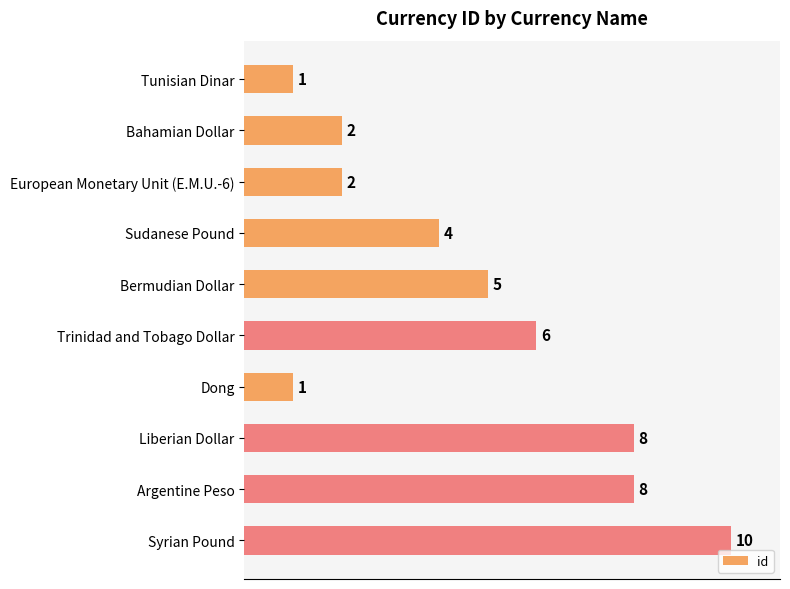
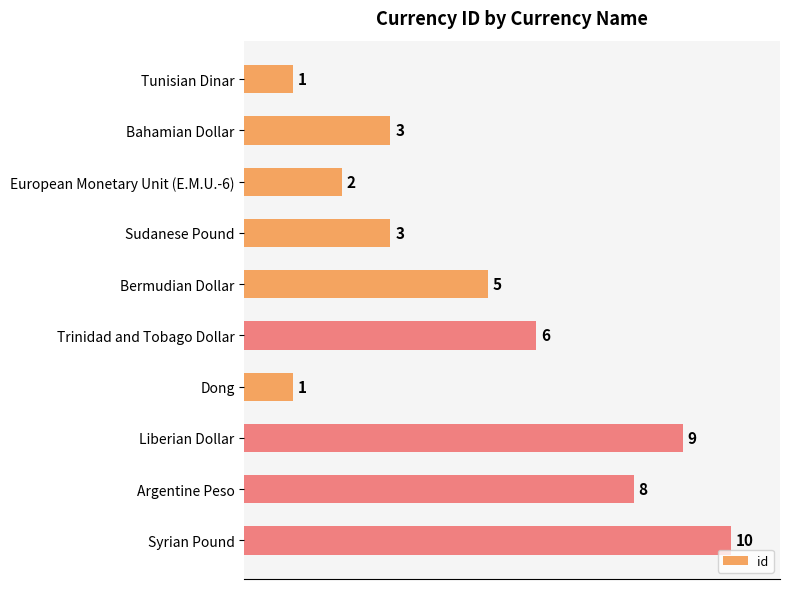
Bahamian Dollar: 2 -> 3
Sudanese Pound: 4 -> 3
Liberian Dollar: 8 -> 9
